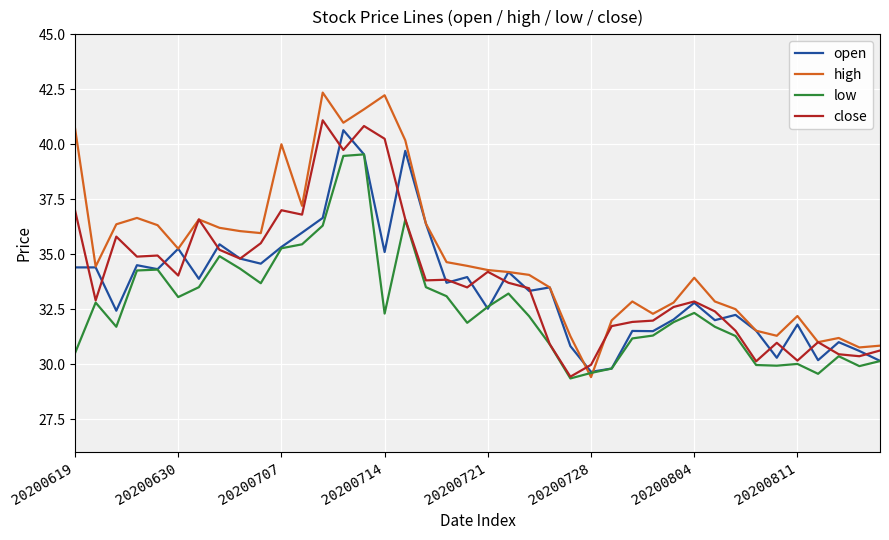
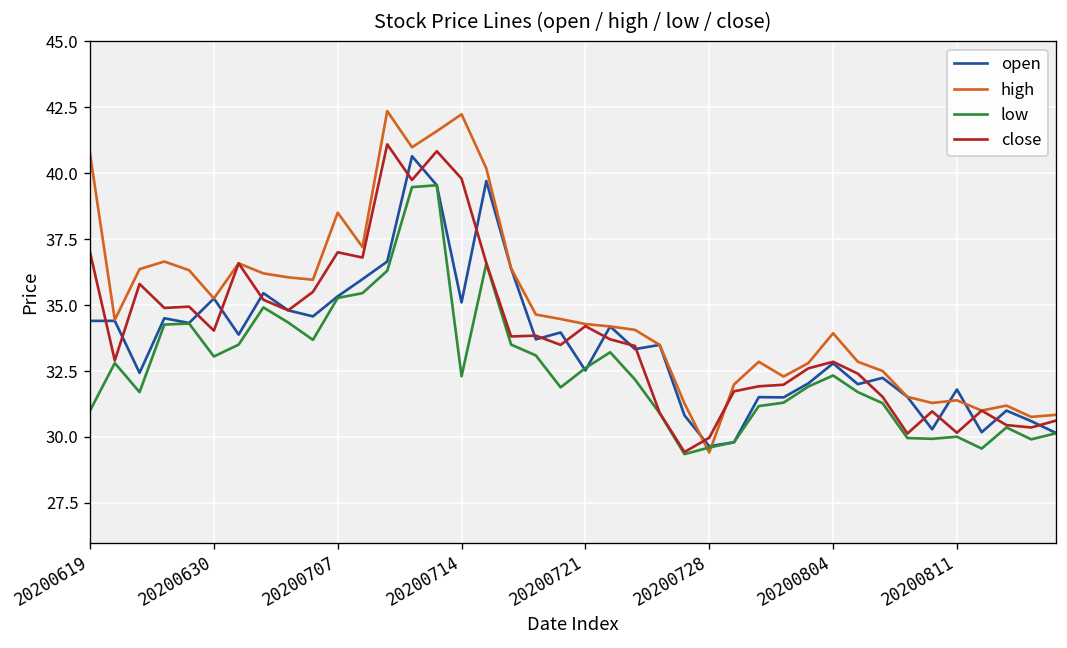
low, 20200619: 30.5 -> 31.0
high, 20200707: 40.0 -> 38.5
close, 20200714: 40.3 -> 39.8
high, 20200811: 32.2 -> 31.4
